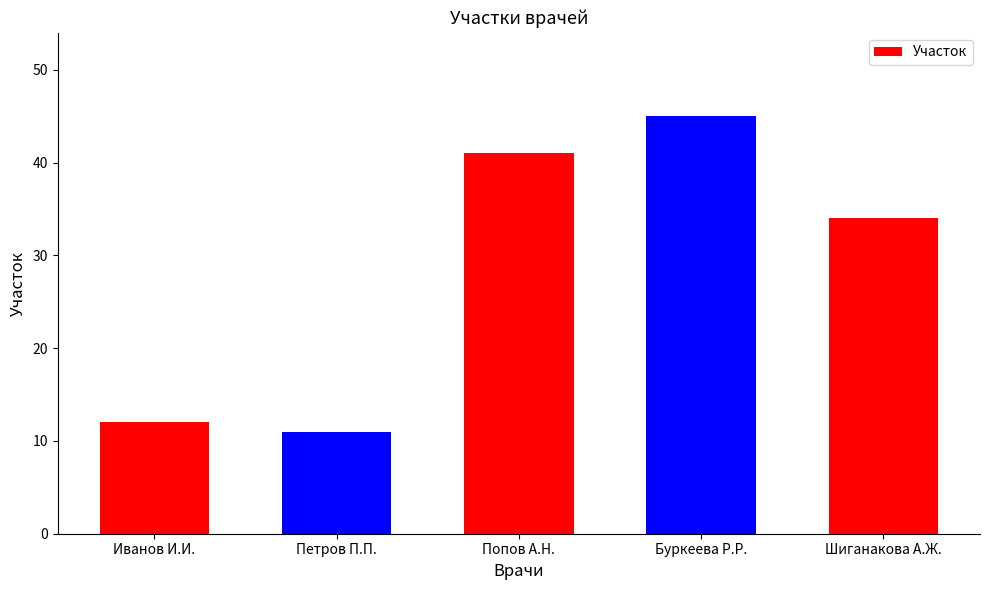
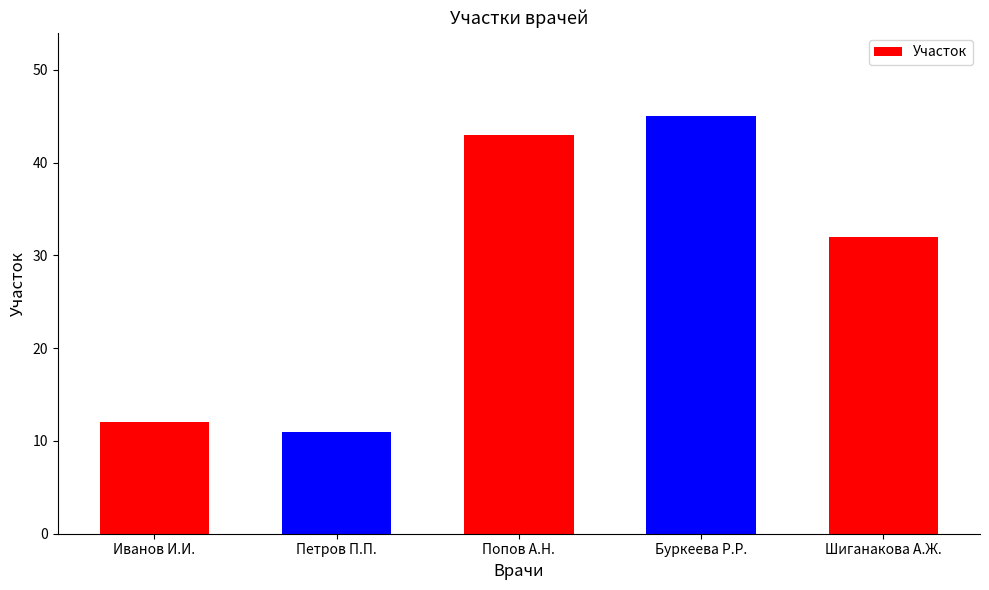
Попов А.Н.: 41 -> 43
Шиганакова А.Ж.: 34 -> 32
